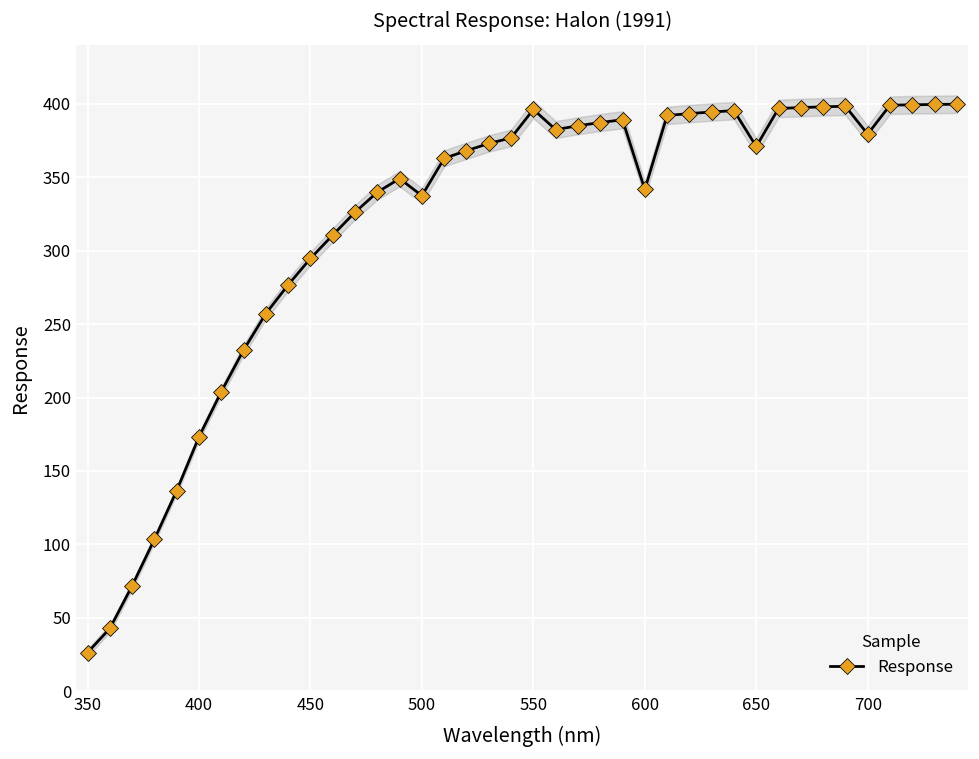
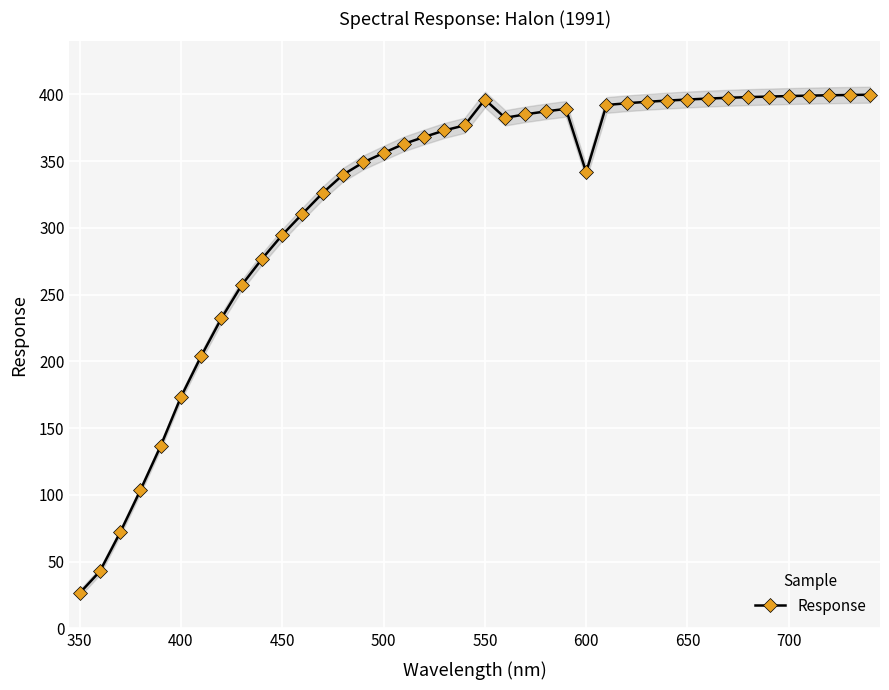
Response, 500: 337 -> 356
Response, 650: 371 -> 396
Response, 700: 379 -> 399
